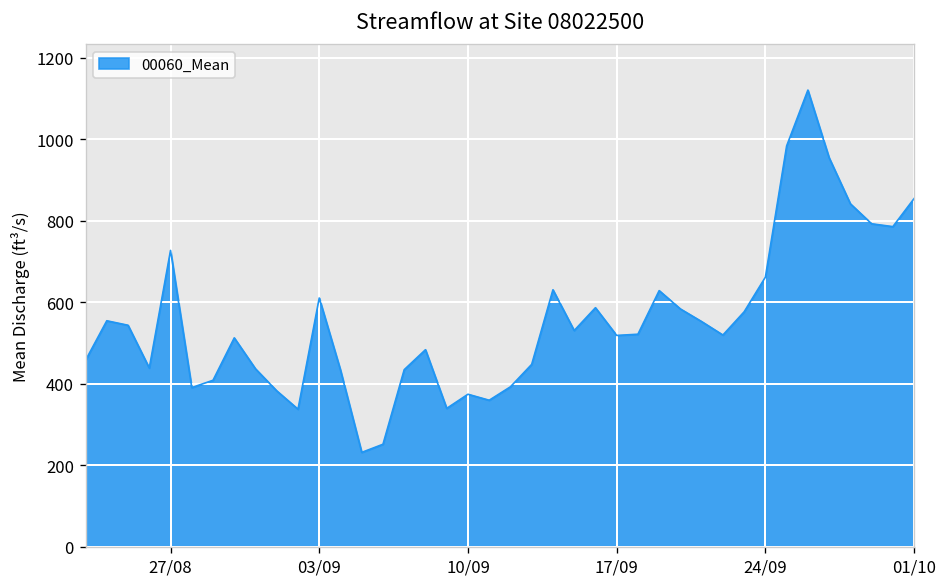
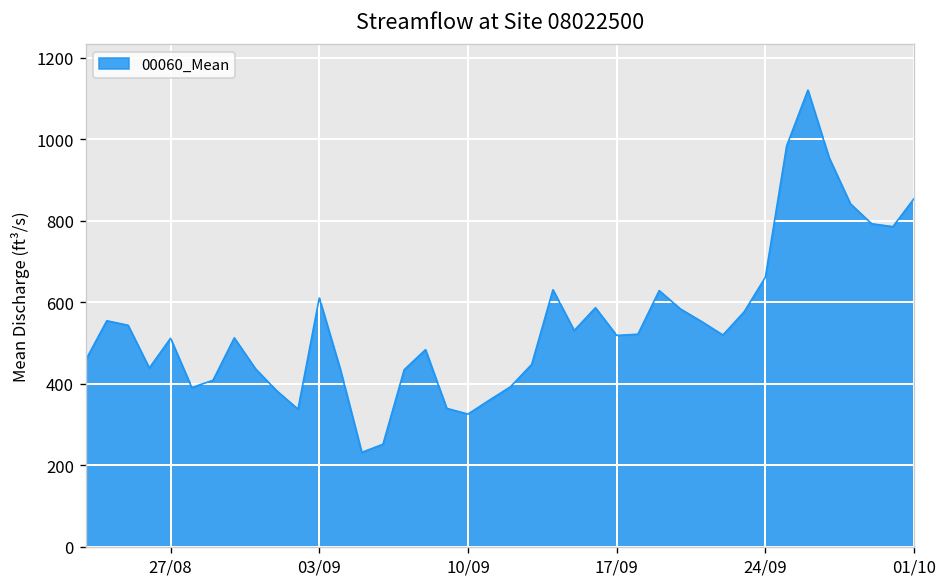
27/08: 730 -> 510
10/09: 370 -> 330
